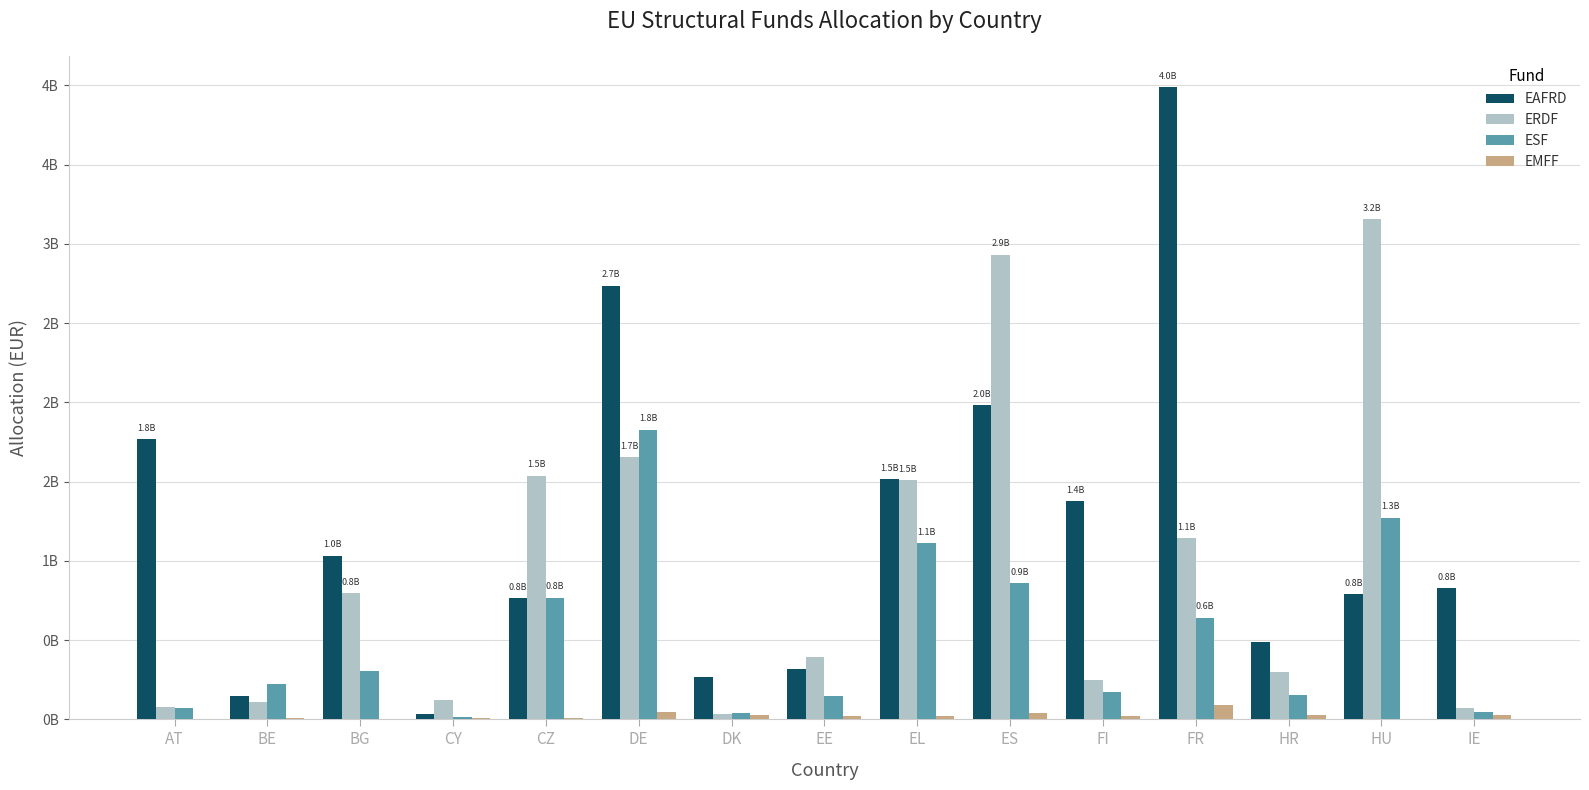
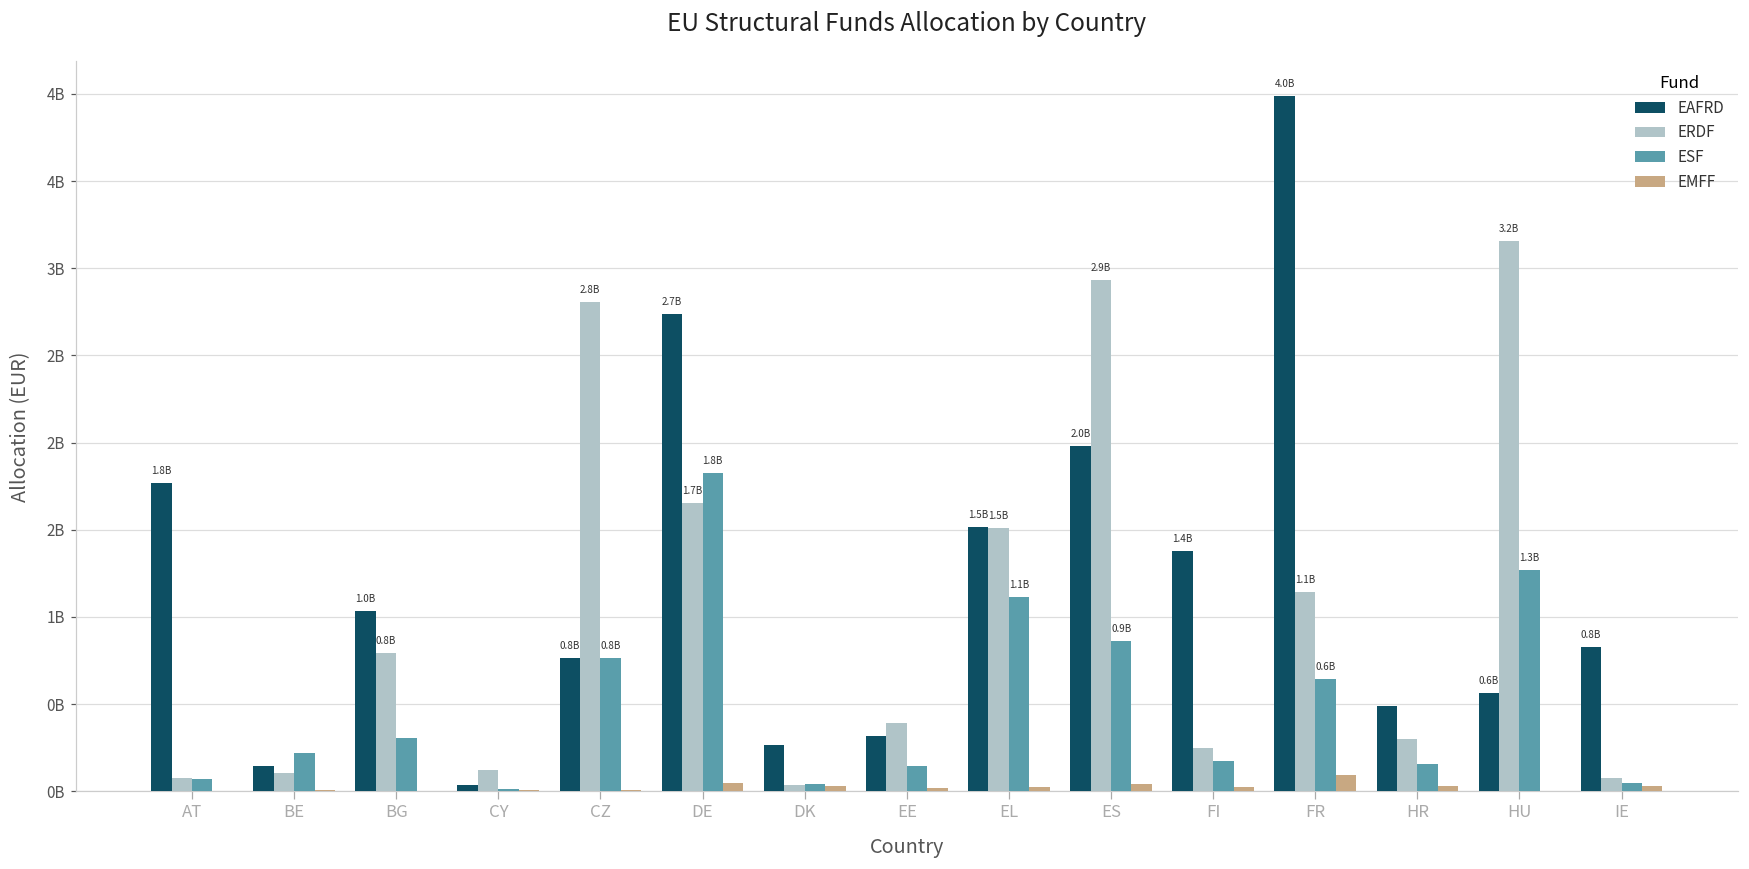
ERDF, CZ: 1.5B -> 2.8B
EAFRD, HU: 0.8B -> 0.6B
